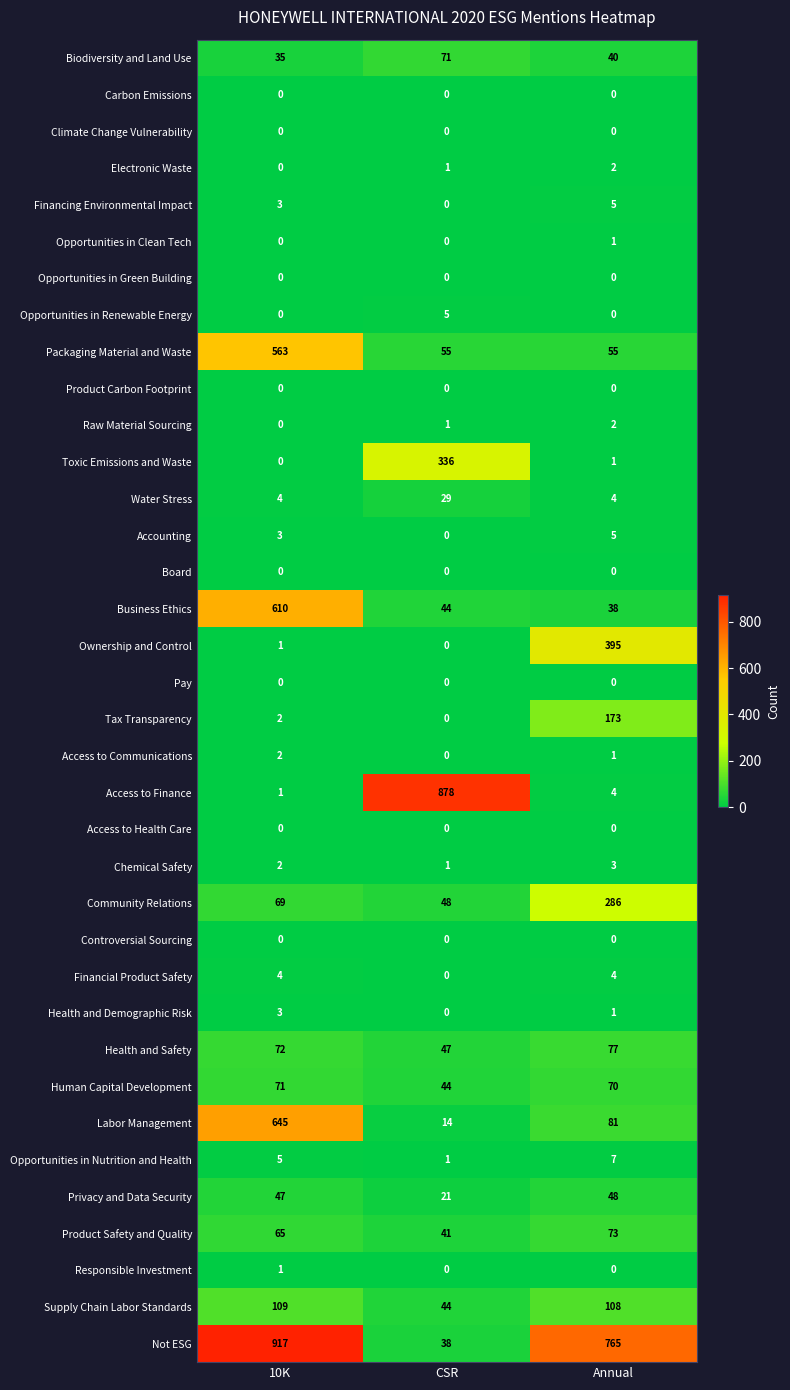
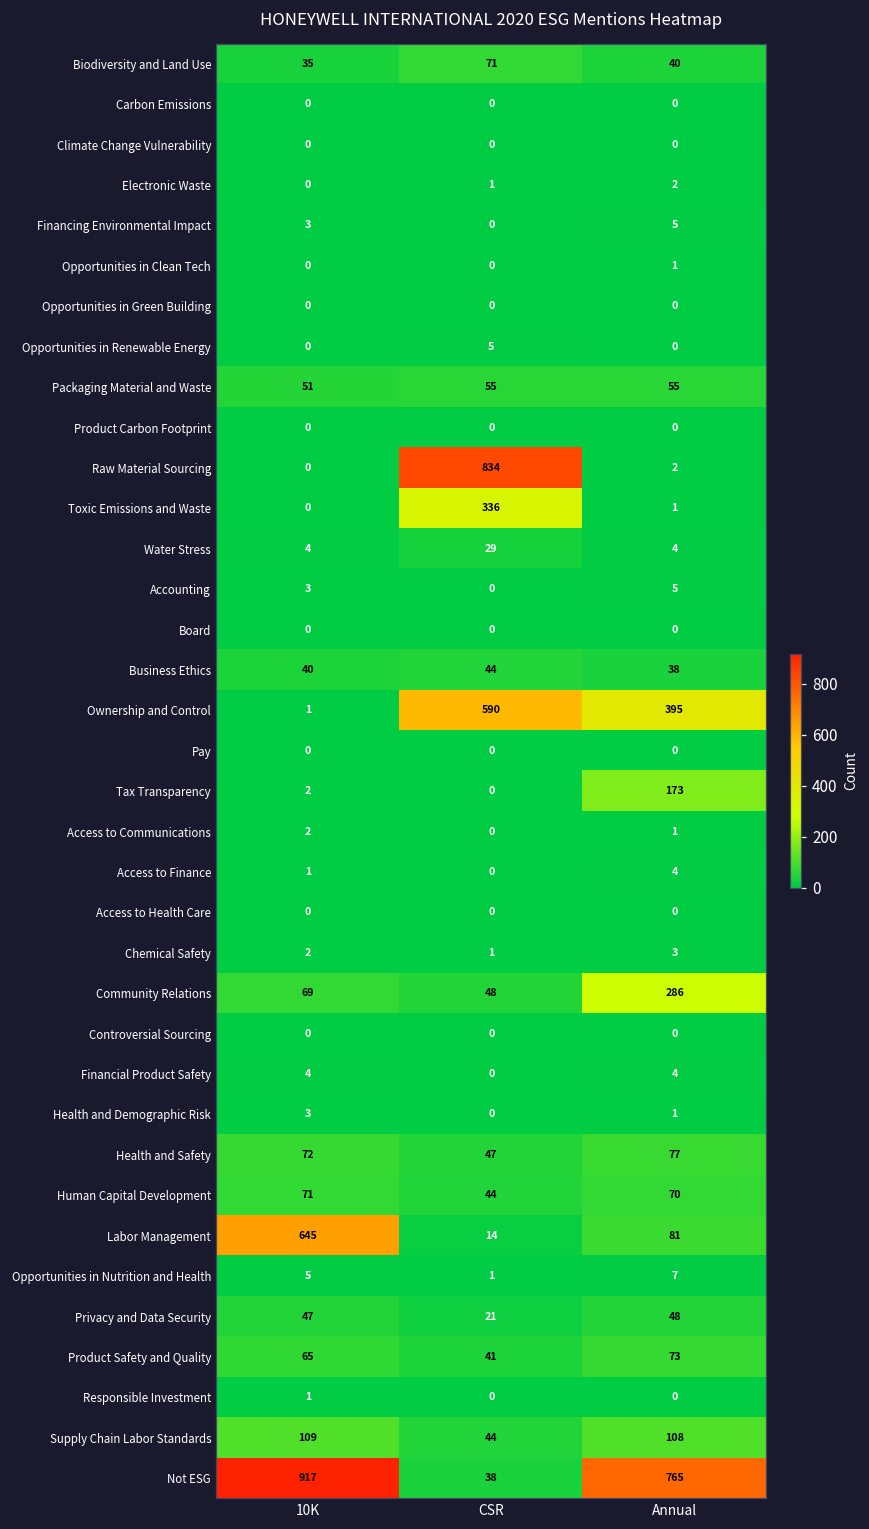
Packaging Material and Waste, 10K: 563 -> 51
Raw Material Sourcing, CSR: 1 -> 834
Business Ethics, 10K: 610 -> 40
Ownership and Control, CSR: 0 -> 590
Access to Finance, CSR: 878 -> 0
